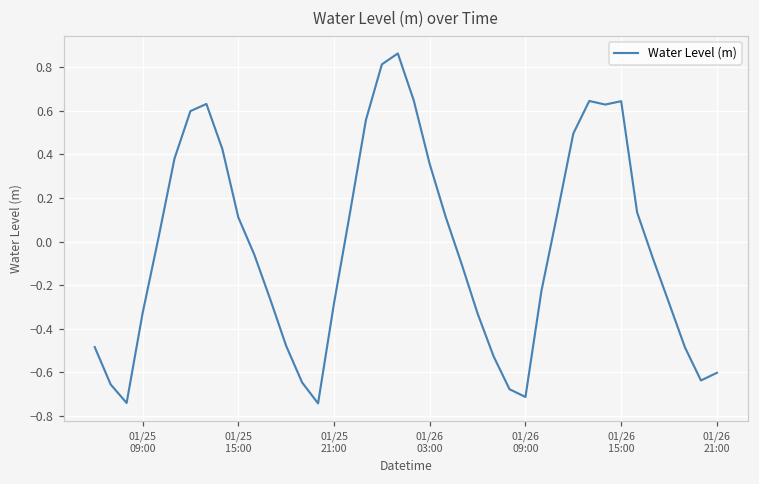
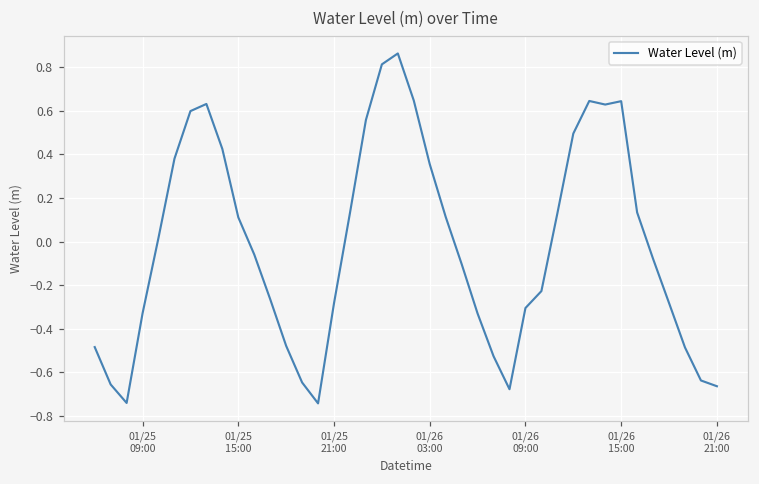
01/26 09:00: -0.71 -> -0.31
01/26 21:00: -0.60 -> -0.66
